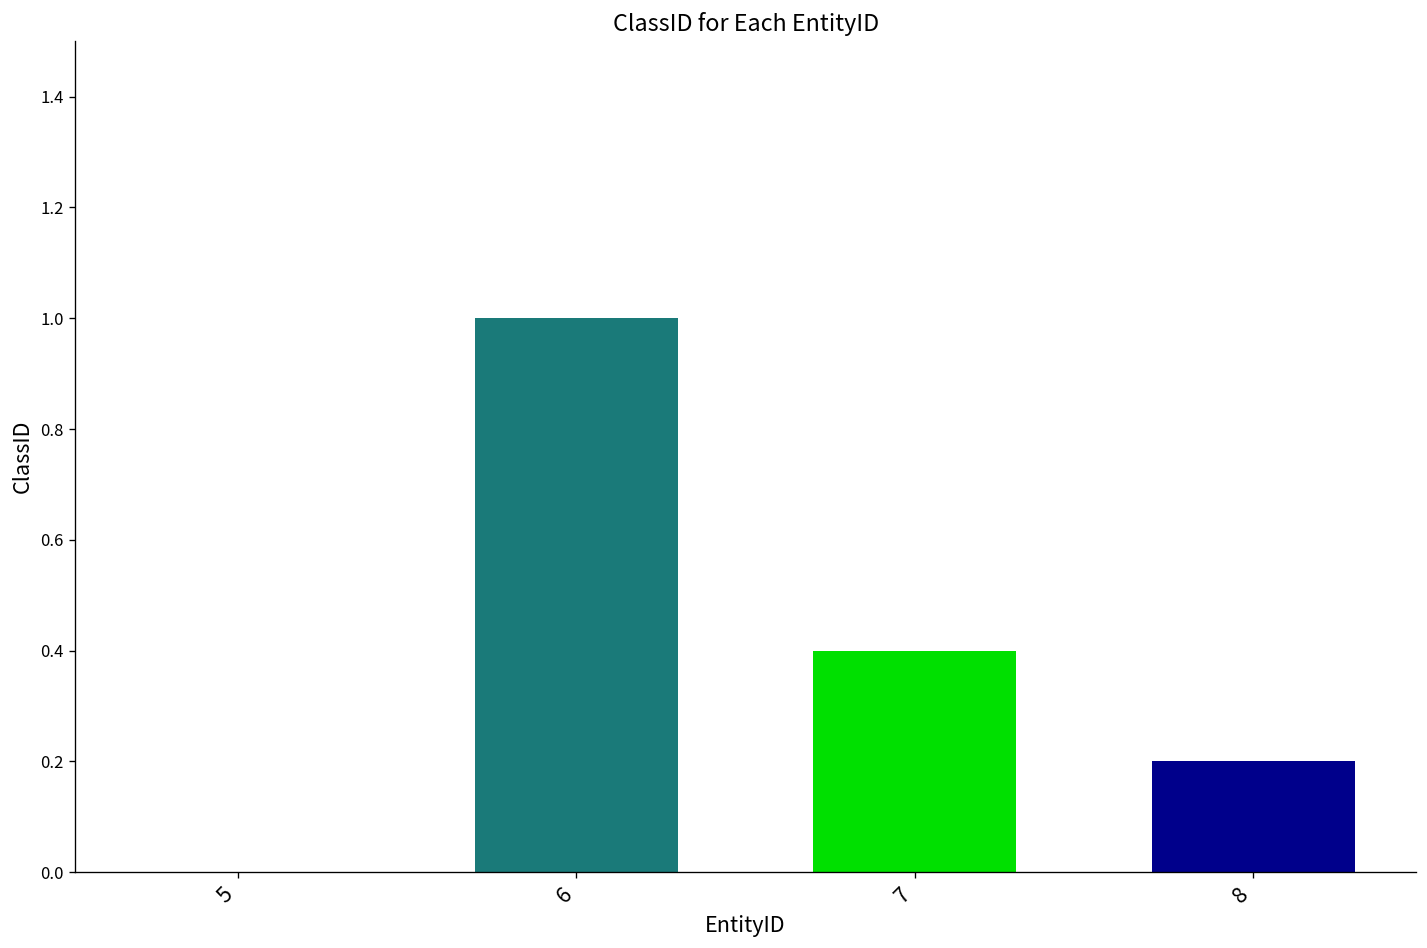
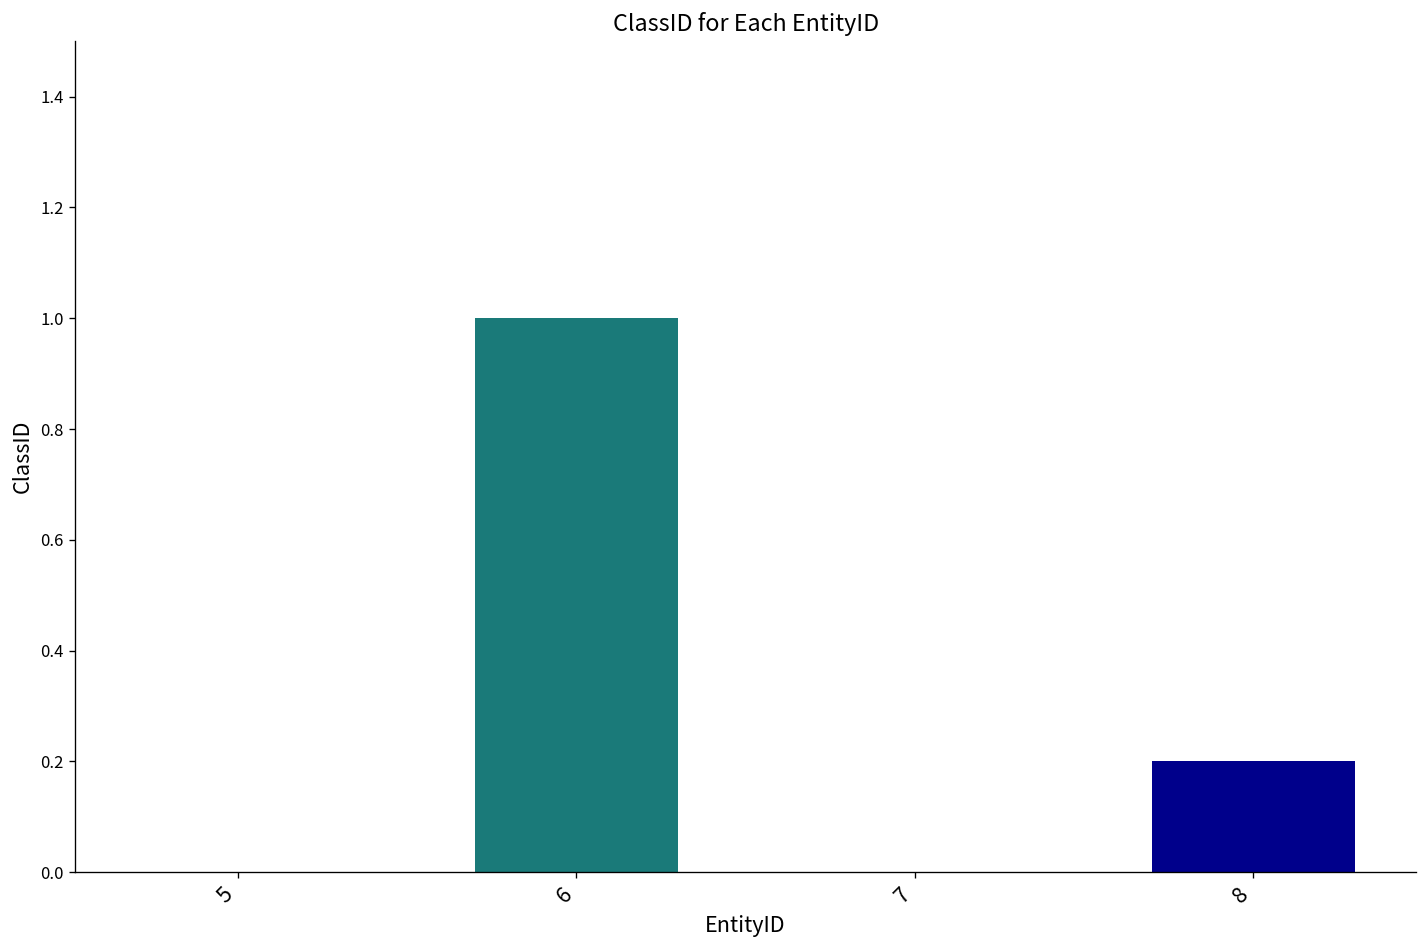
7: 0.4 -> 0.0
